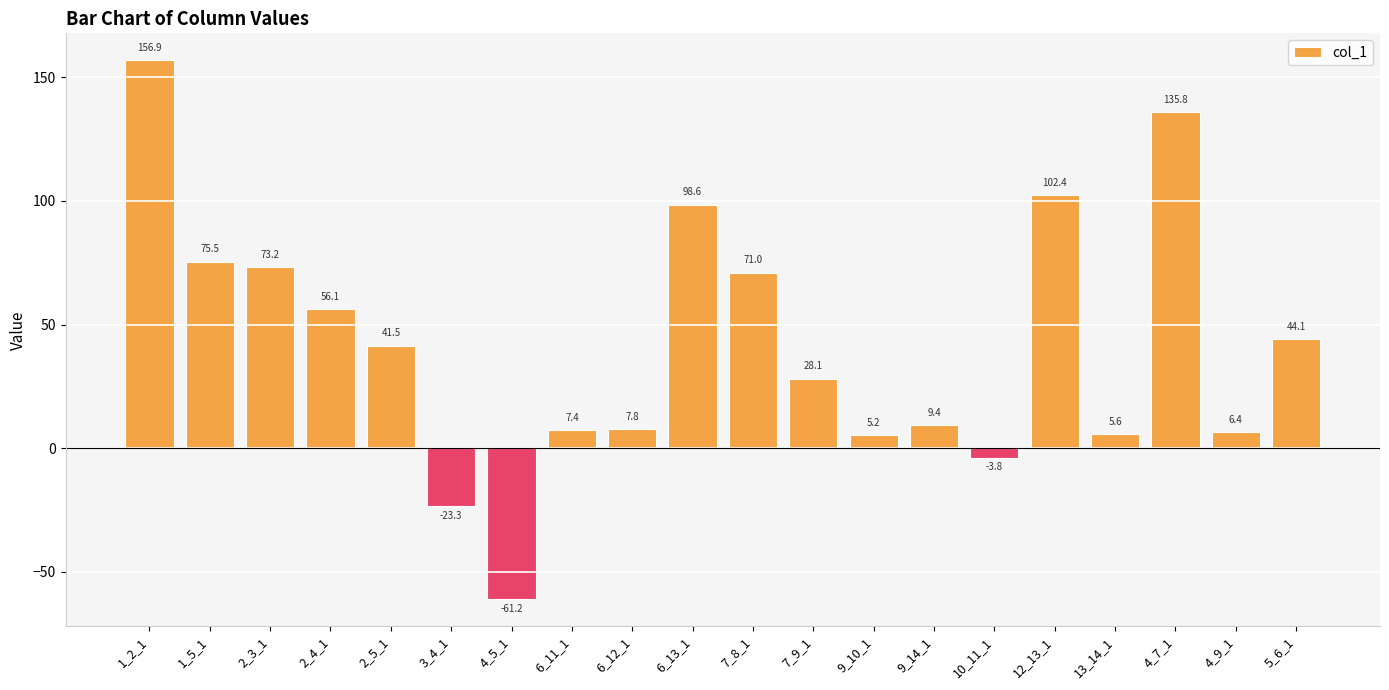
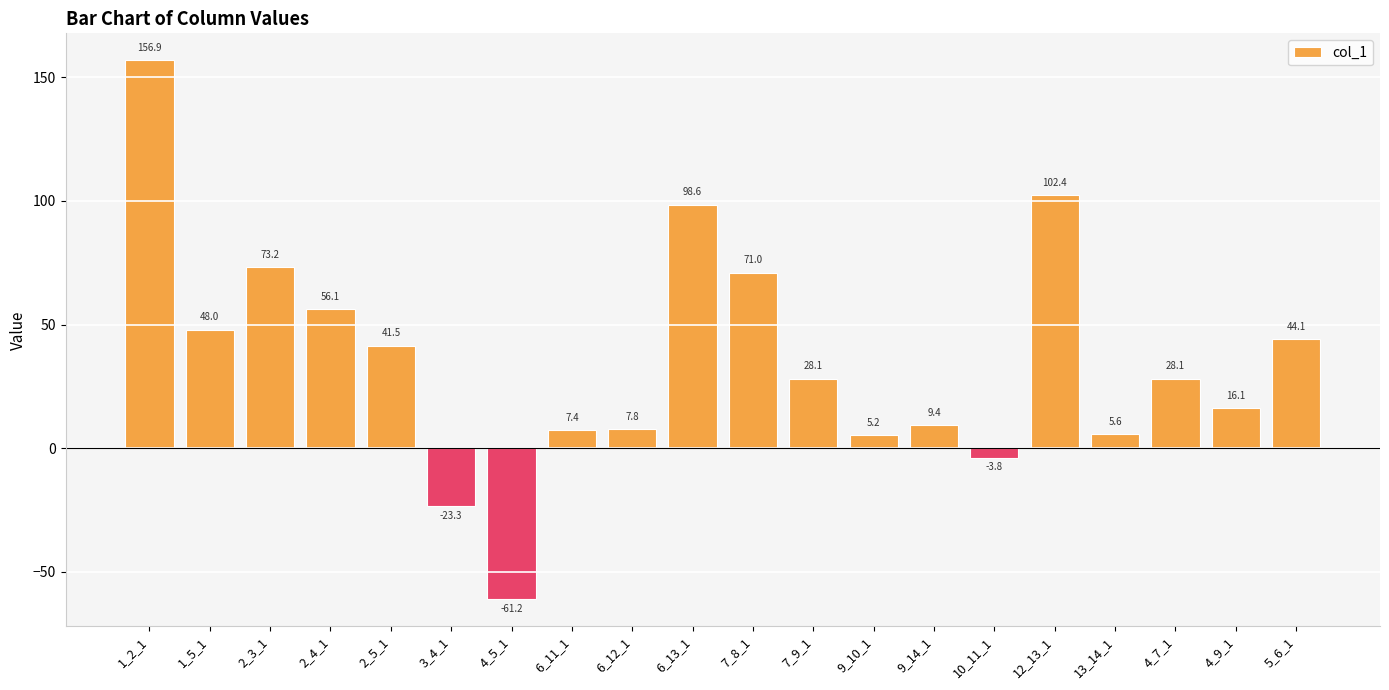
1_5_1: 75.5 -> 48.0
4_7_1: 135.8 -> 28.1
4_9_1: 6.4 -> 16.1
